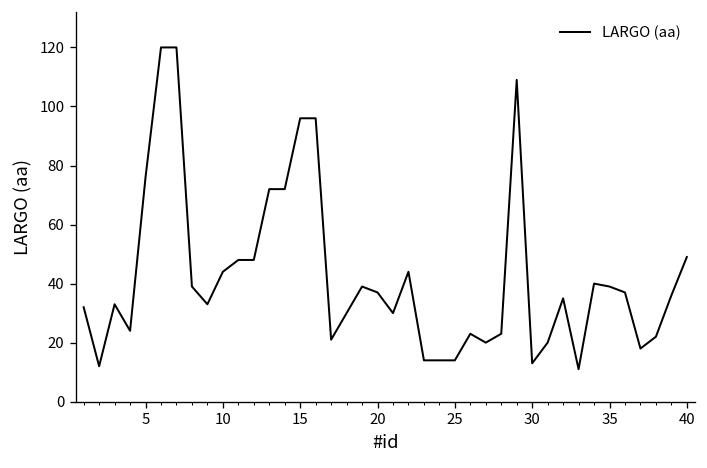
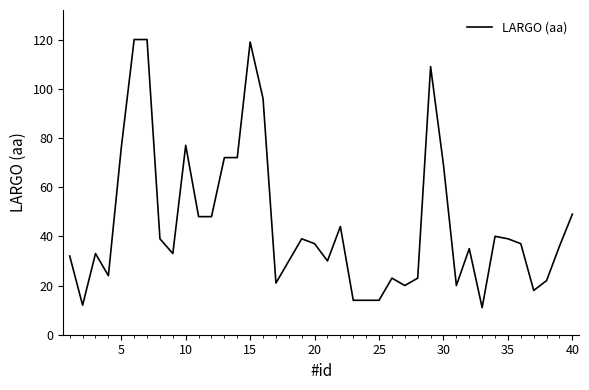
10: 44 -> 77
15: 96 -> 119
30: 13 -> 69
